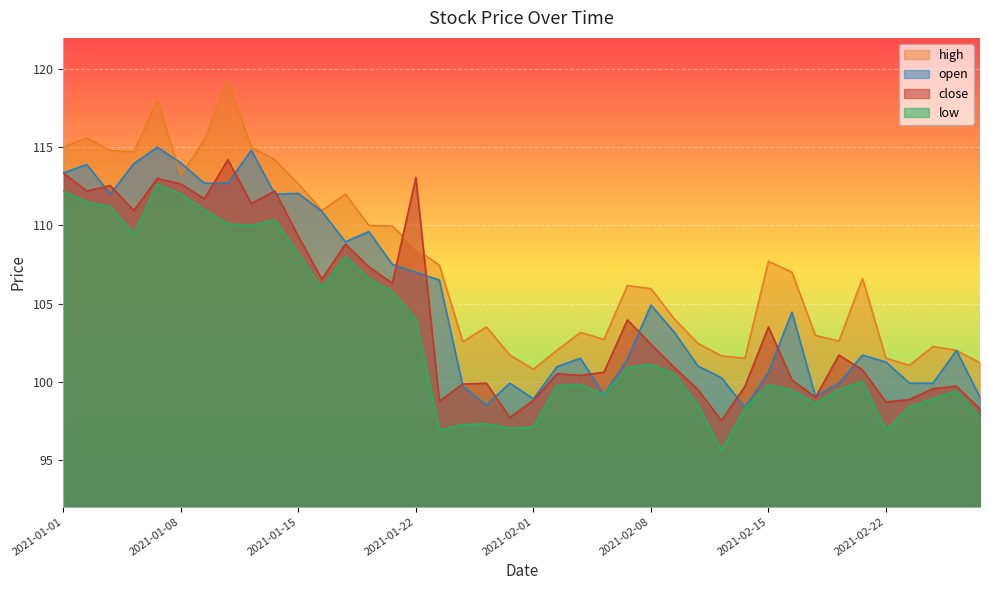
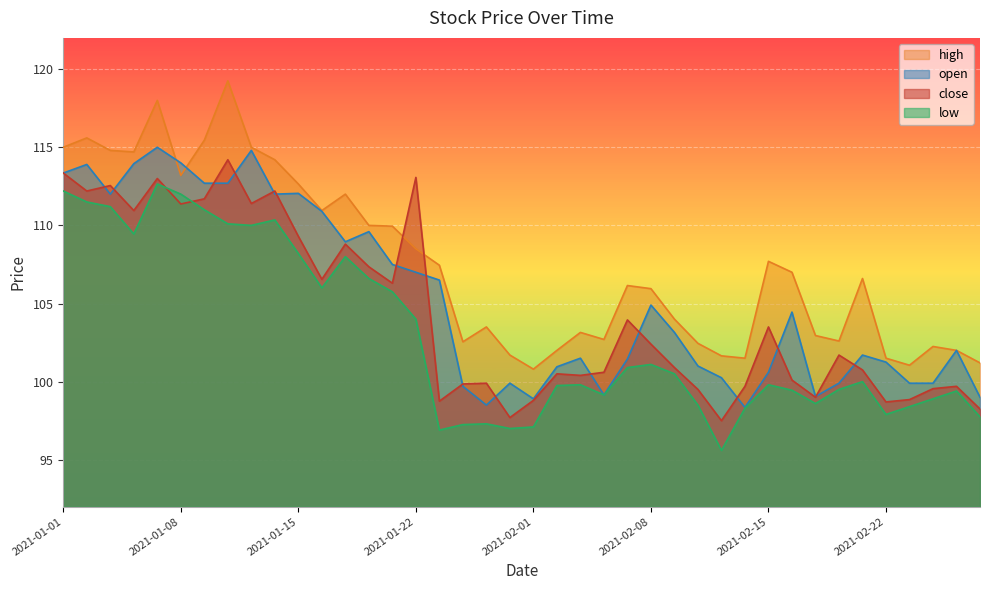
close, 2021-01-08: 112.7 -> 111.4
low, 2021-02-22: 96.9 -> 97.9
